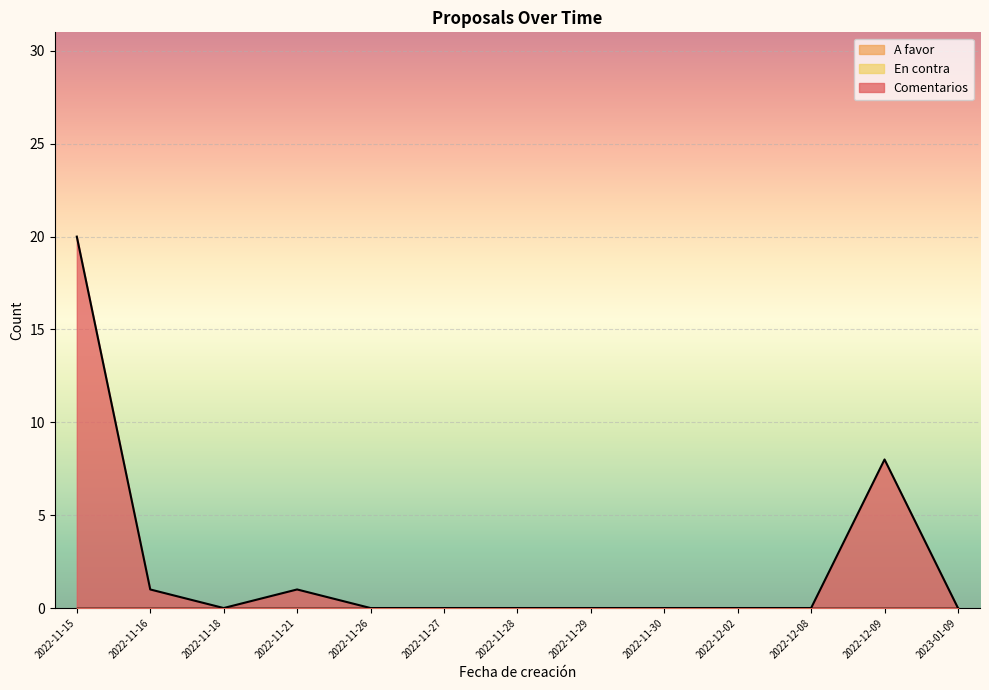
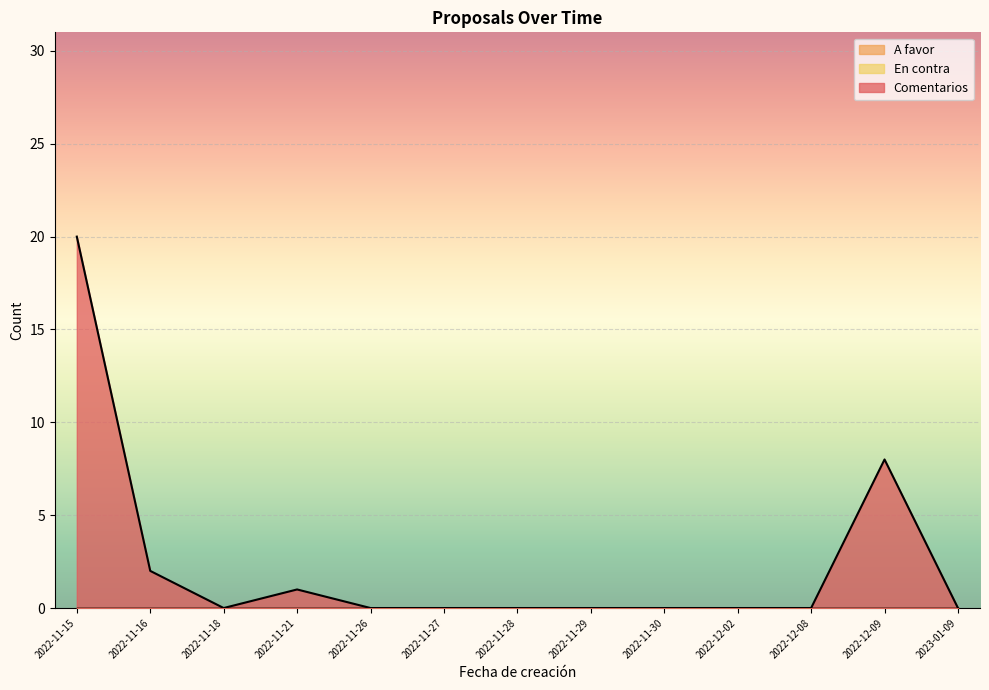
Comentarios, 2022-11-16: 1 -> 2
